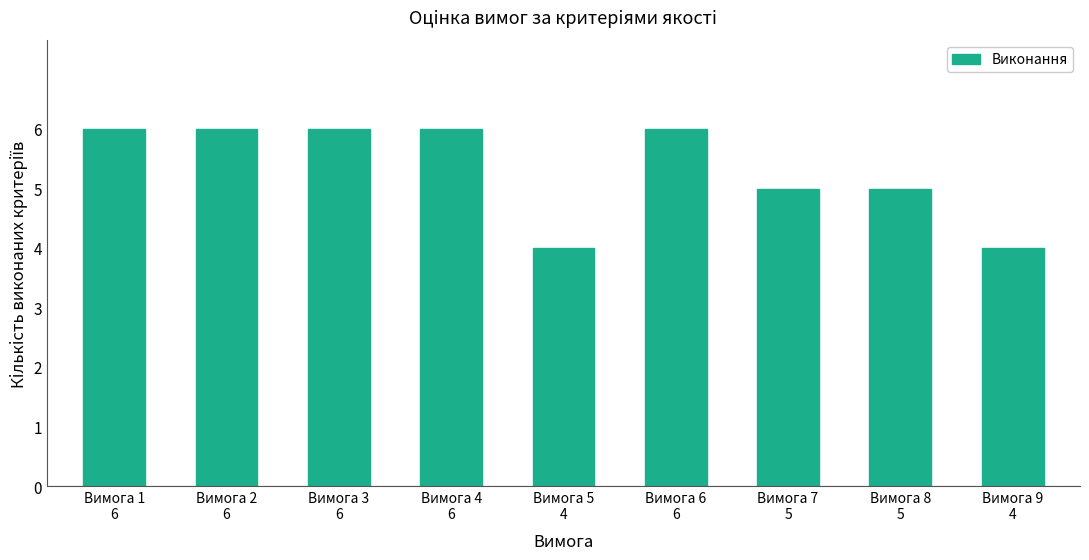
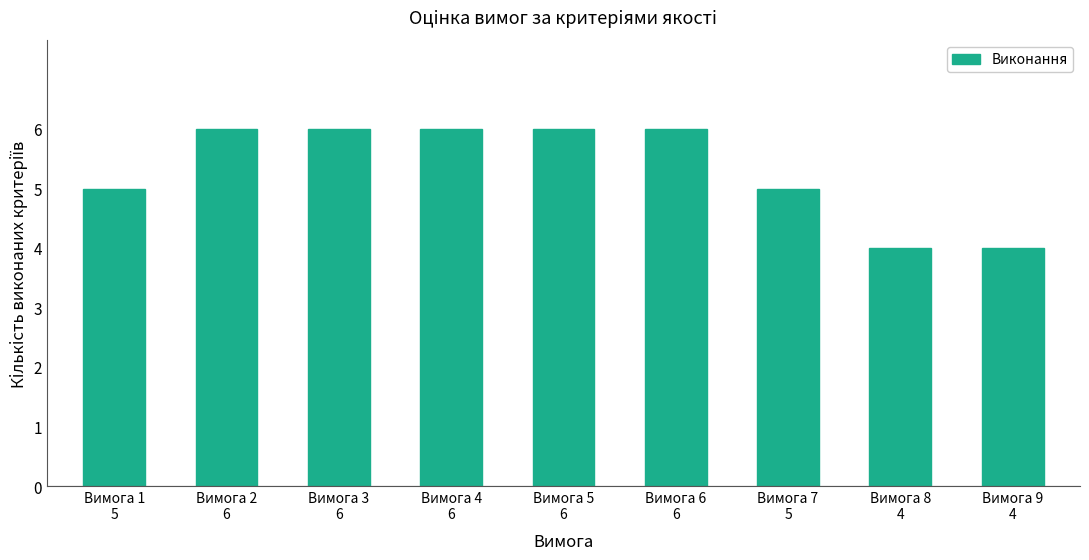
Вимога 1: 6 -> 5
Вимога 5: 4 -> 6
Вимога 8: 5 -> 4
